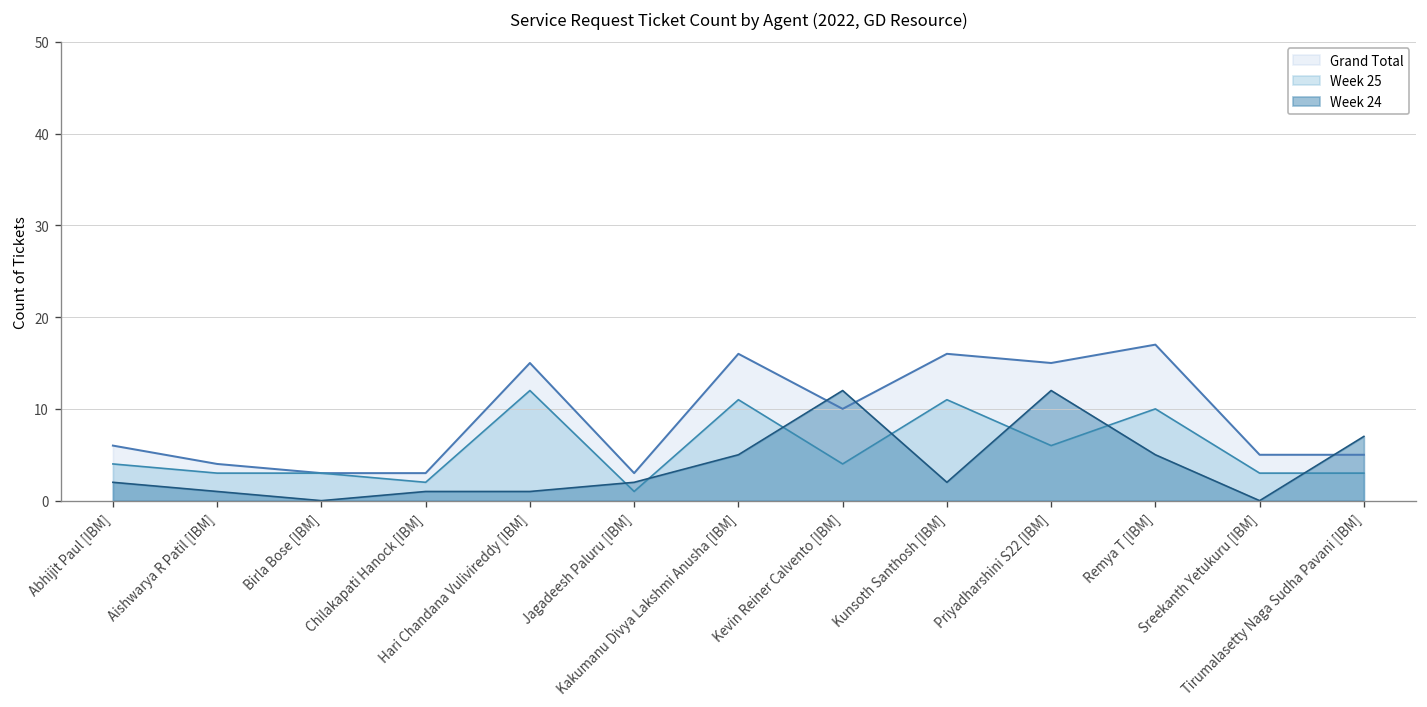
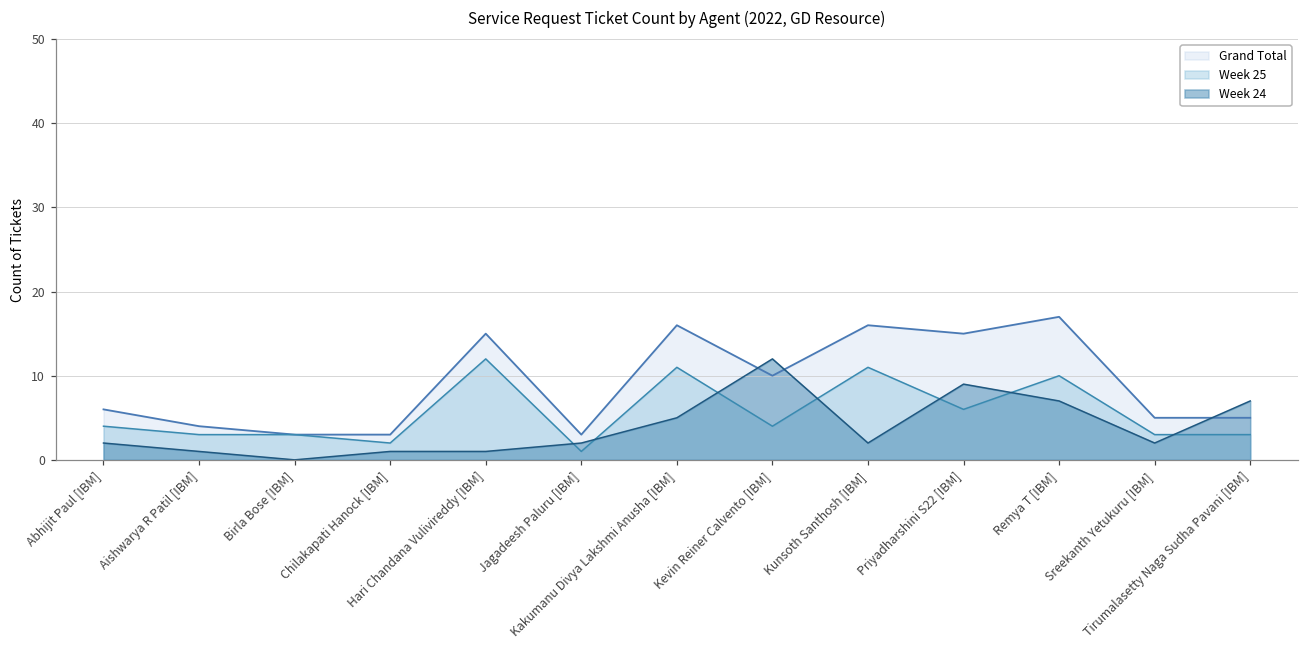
Week 24, Priyadharshini S22 [IBM]: 12 -> 9
Week 24, Remya T [IBM]: 5 -> 7
Week 24, Sreekanth Yetukuru [IBM]: 0 -> 2
